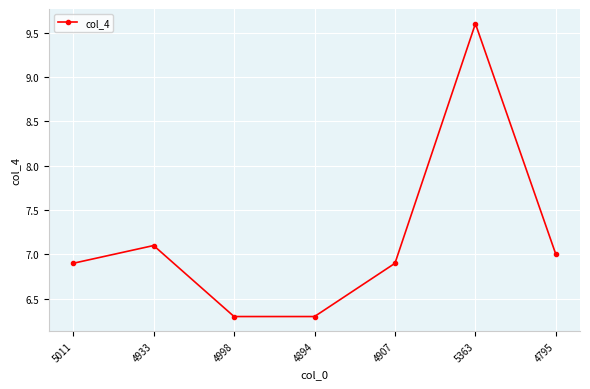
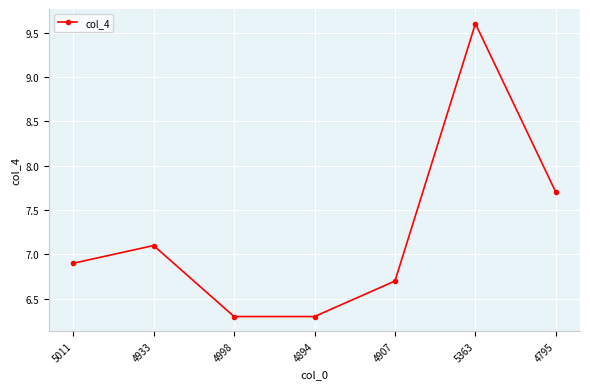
4907: 6.9 -> 6.7
4795: 7.0 -> 7.7
